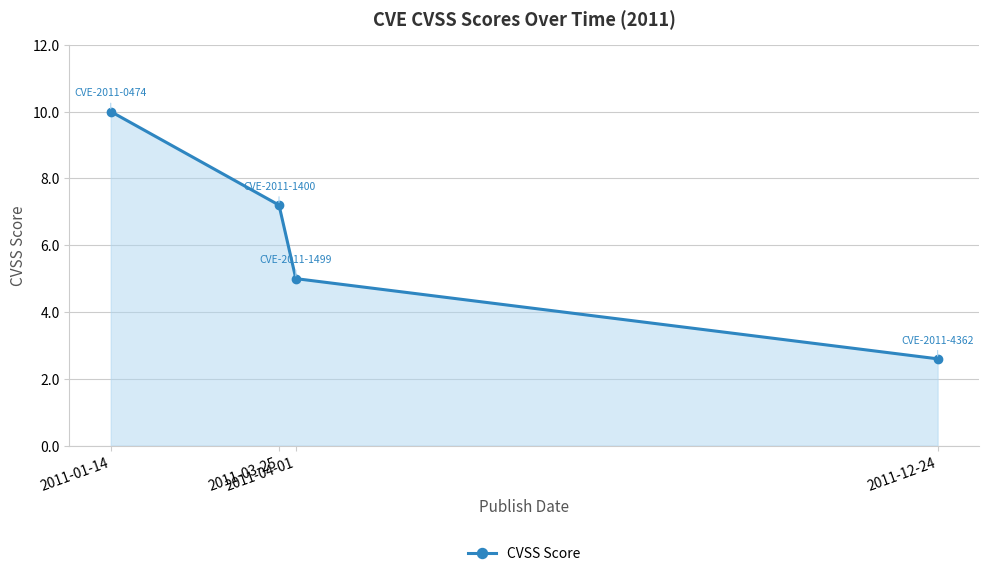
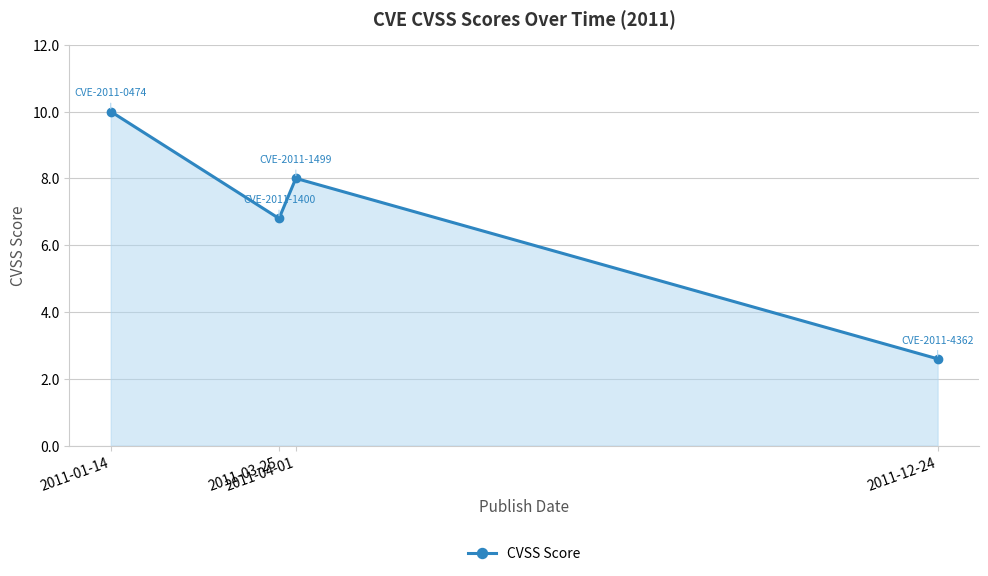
2011-03-25: 7.2 -> 6.8
2011-04-01: 5 -> 8
